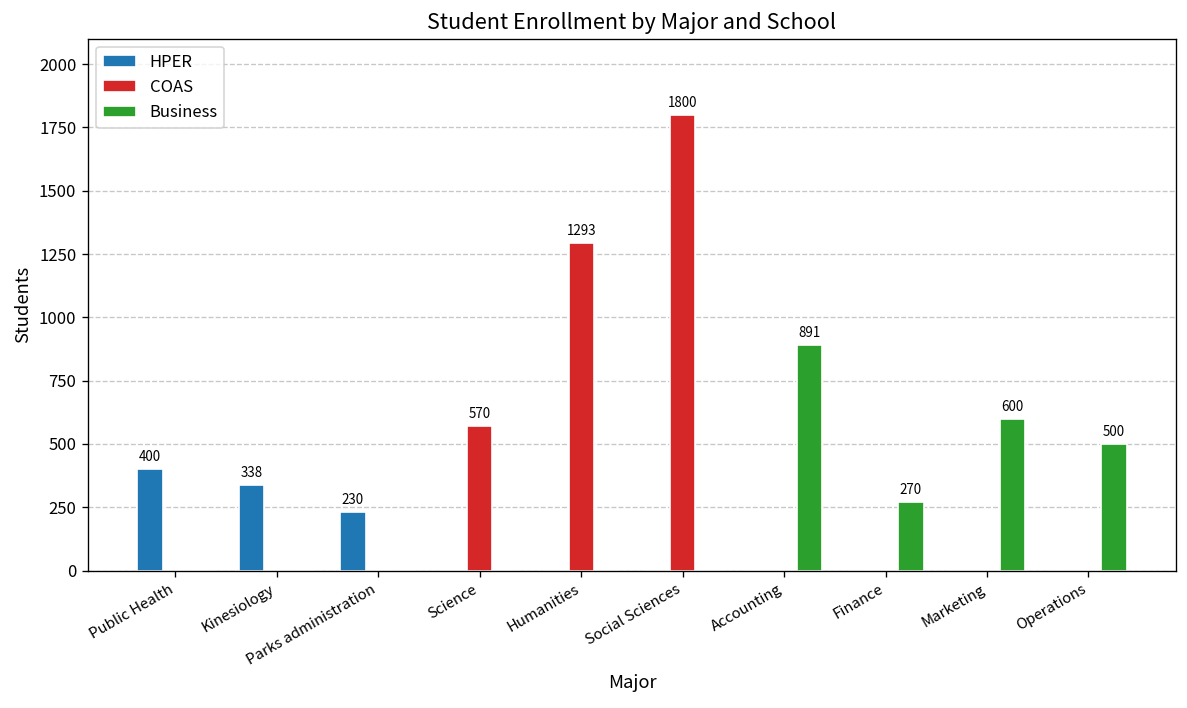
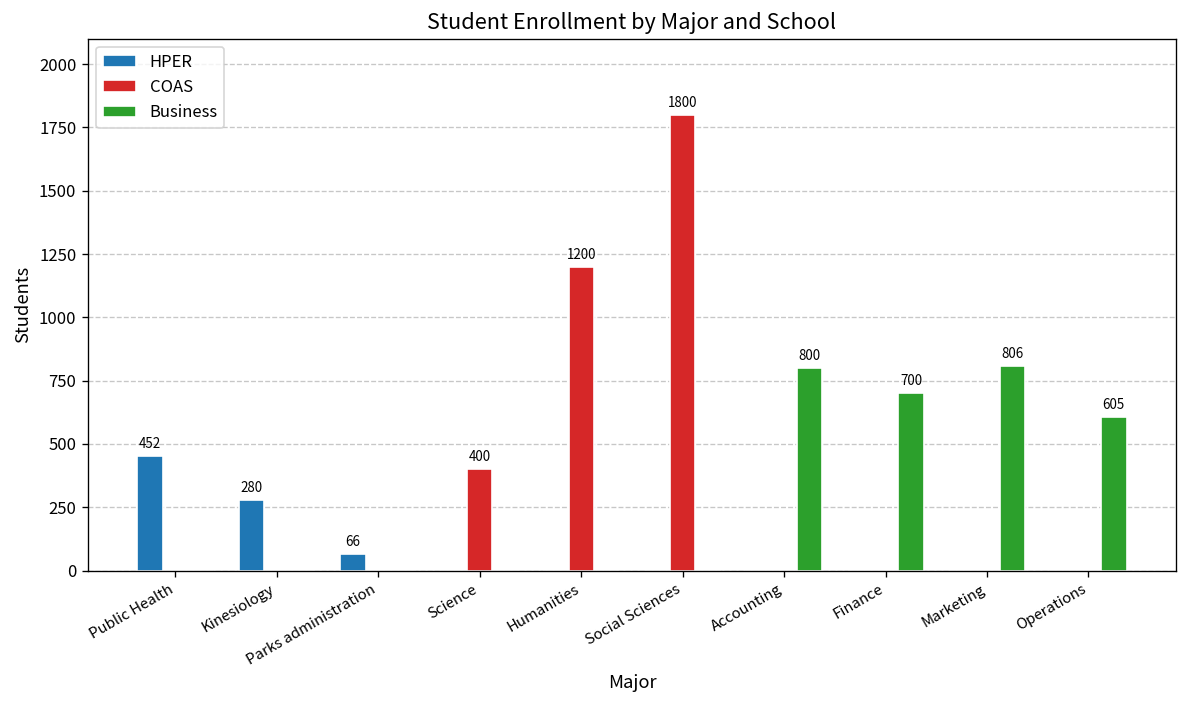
HPER, Public Health: 400 -> 452
HPER, Kinesiology: 338 -> 280
HPER, Parks administration: 230 -> 66
COAS, Science: 570 -> 400
COAS, Humanities: 1293 -> 1200
Business, Accounting: 891 -> 800
Business, Finance: 270 -> 700
Business, Marketing: 600 -> 806
Business, Operations: 500 -> 605
